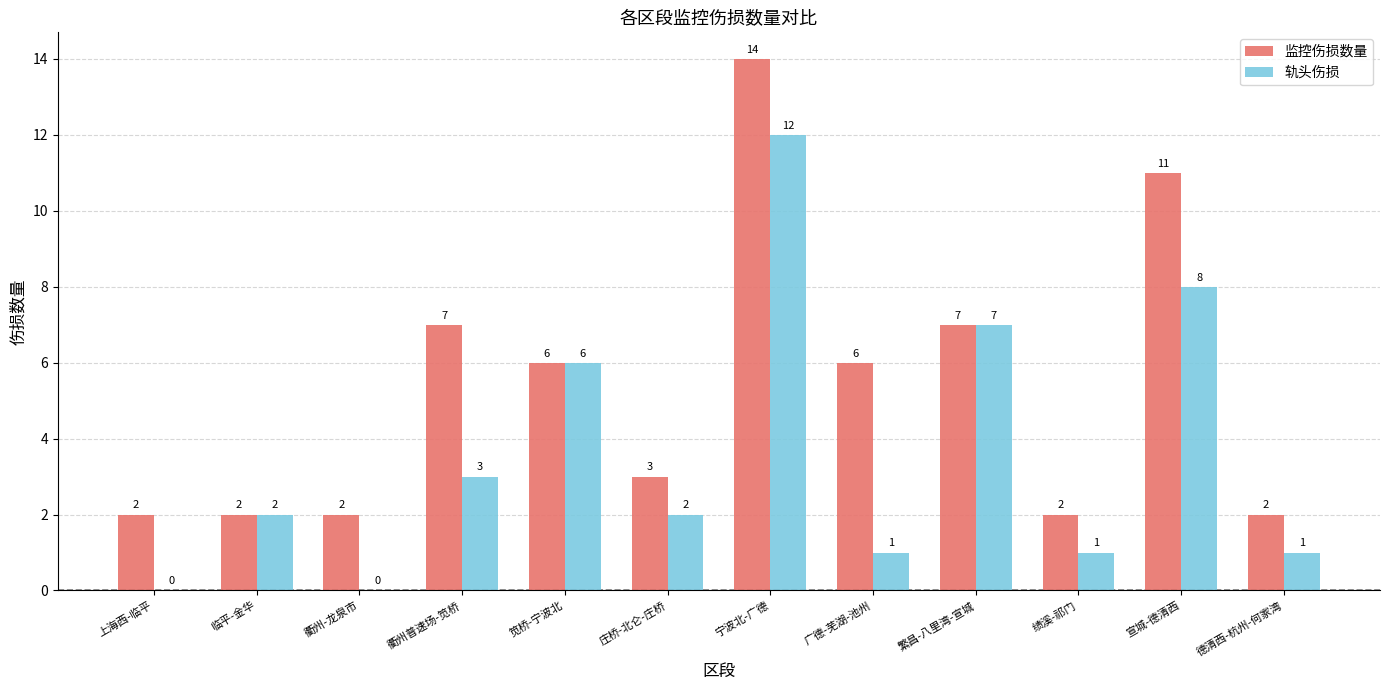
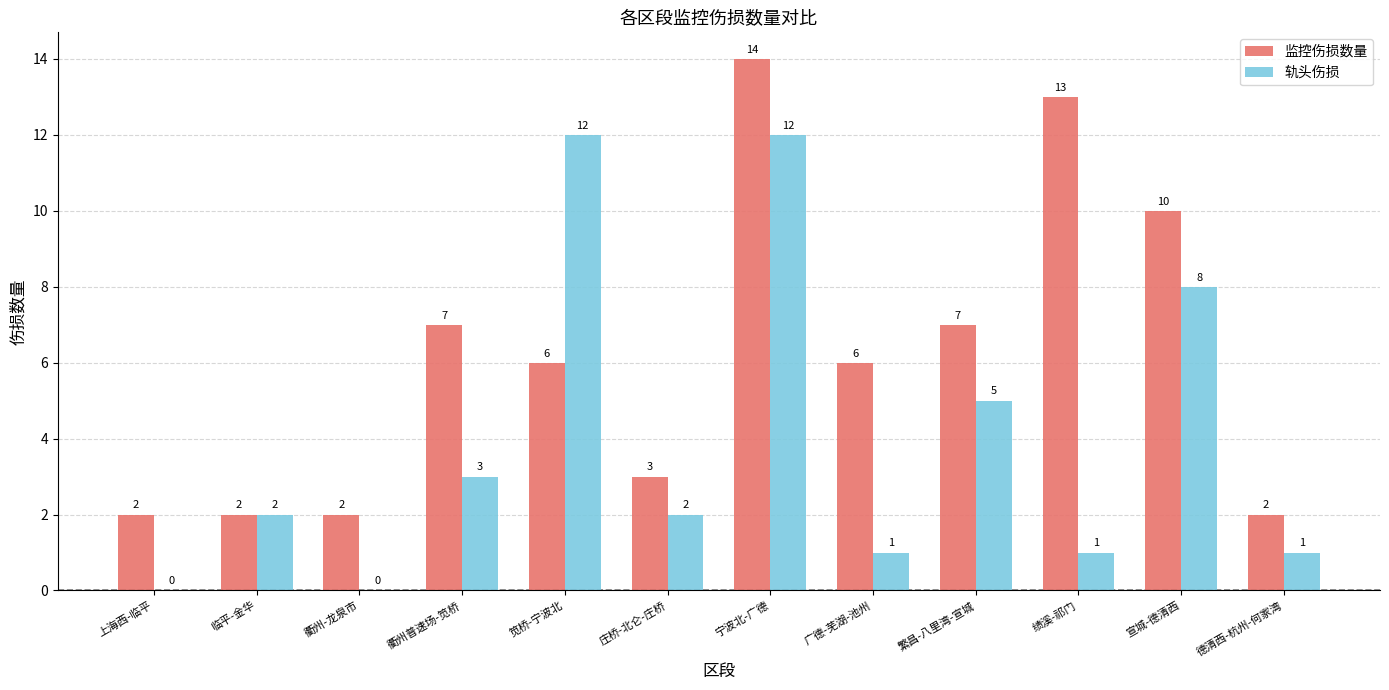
轨头伤损, 笕桥-宁波北: 6 -> 12
轨头伤损, 繁昌-八里湾-宣城: 7 -> 5
监控伤损数量, 绩溪-祁门: 2 -> 13
监控伤损数量, 宣城-德清西: 11 -> 10
